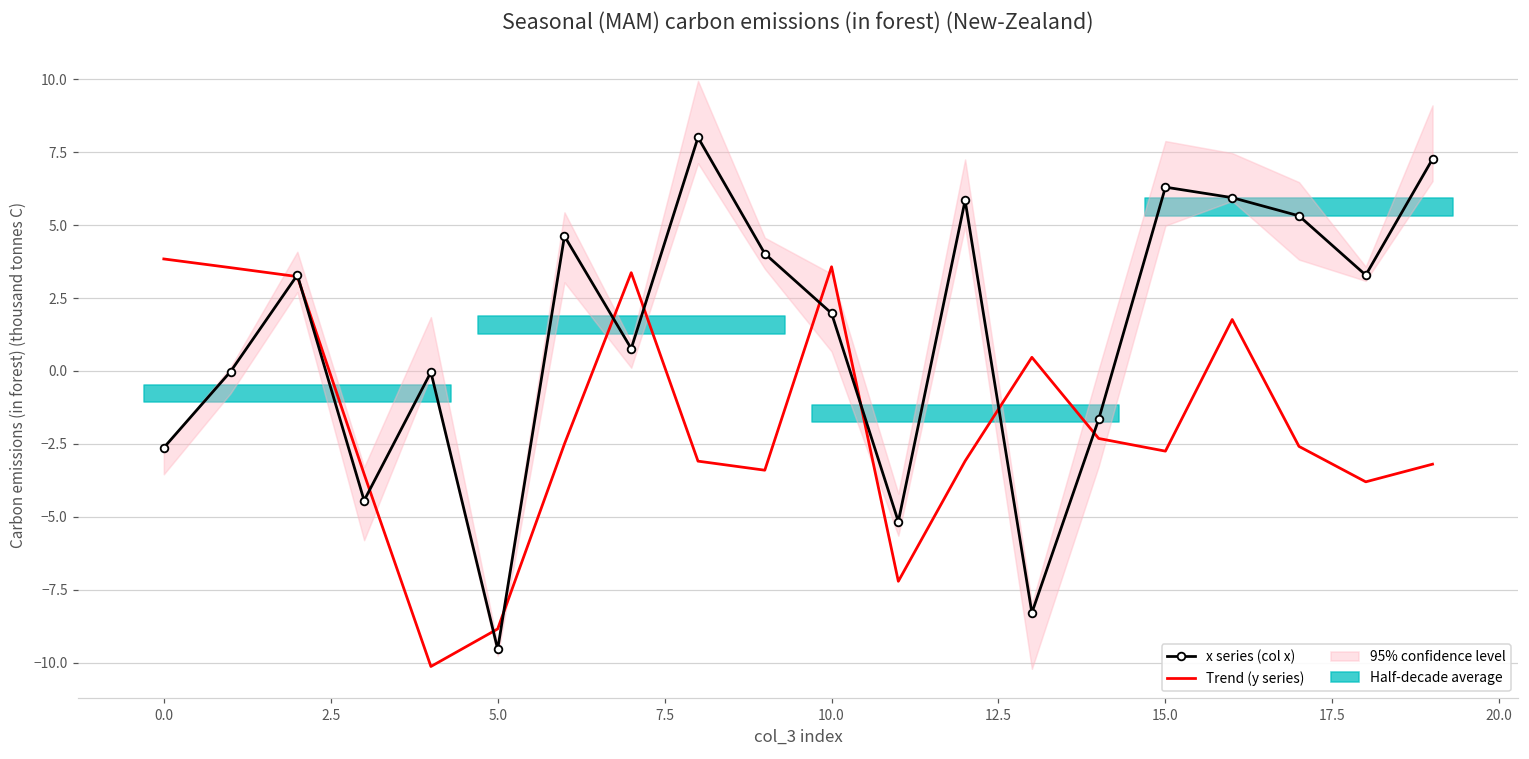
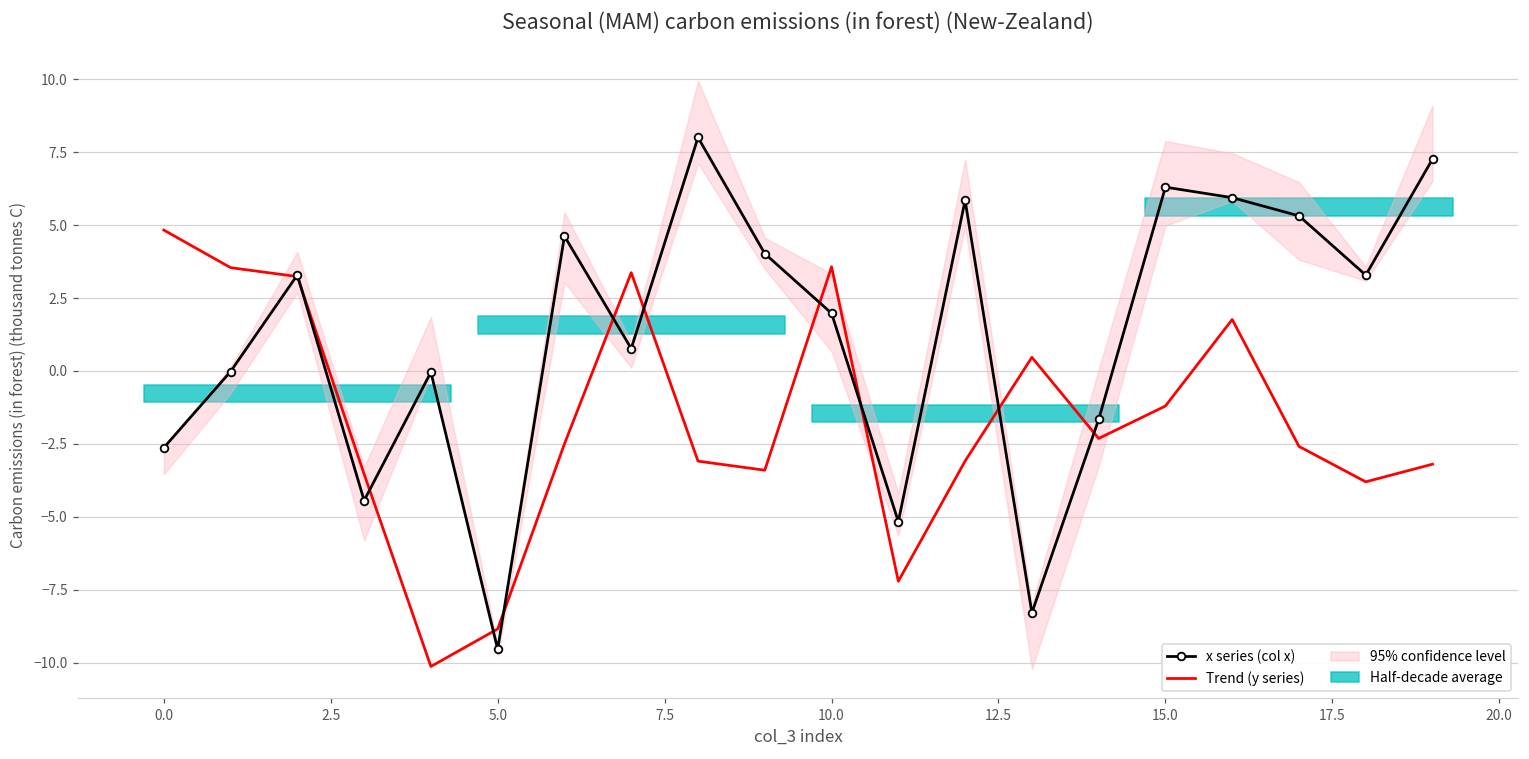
Trend (y series), 0.0: 3.8 -> 4.8
Trend (y series), 15.0: -2.7 -> -1.2
